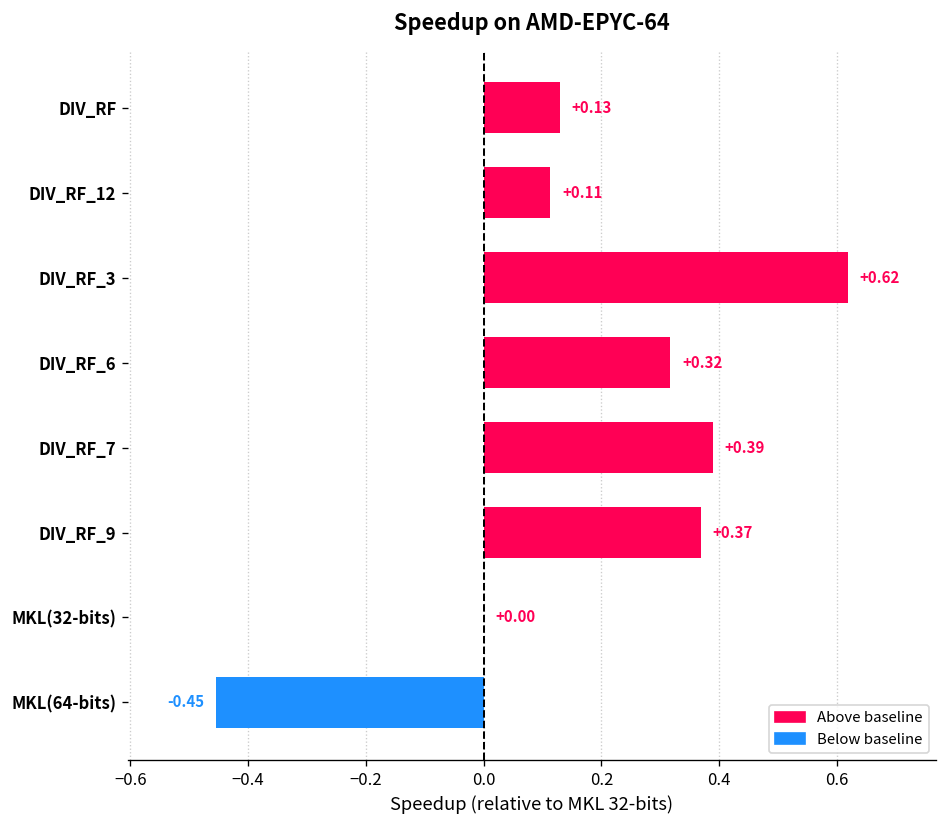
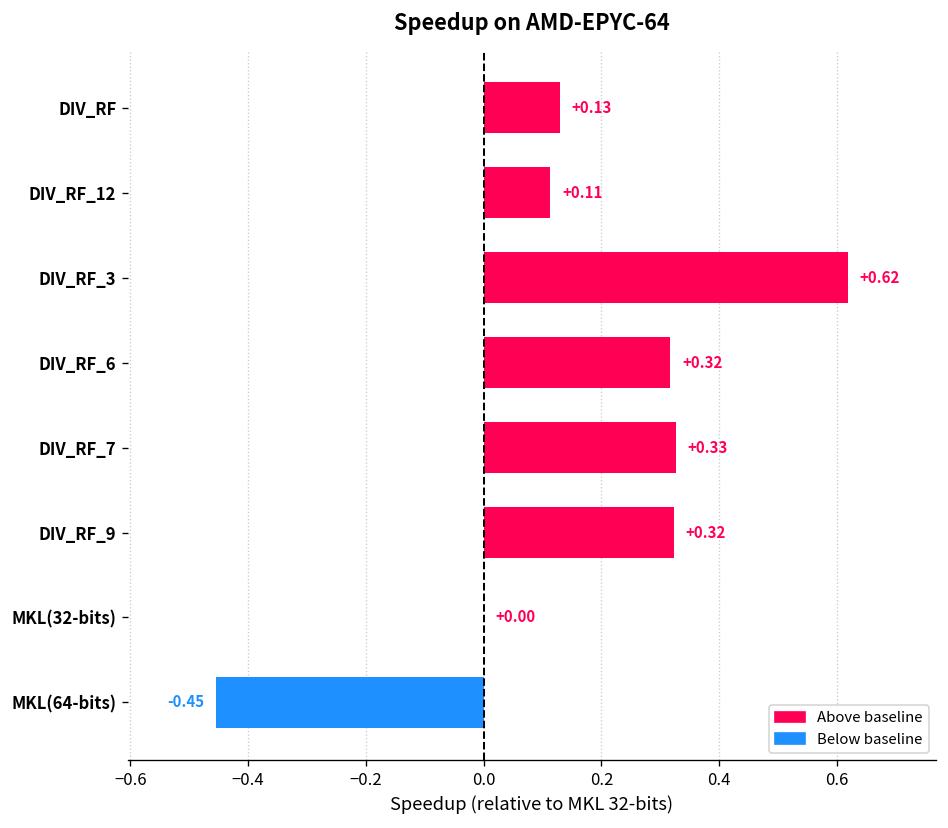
DIV_RF_7: +0.39 -> +0.33
DIV_RF_9: +0.37 -> +0.32
